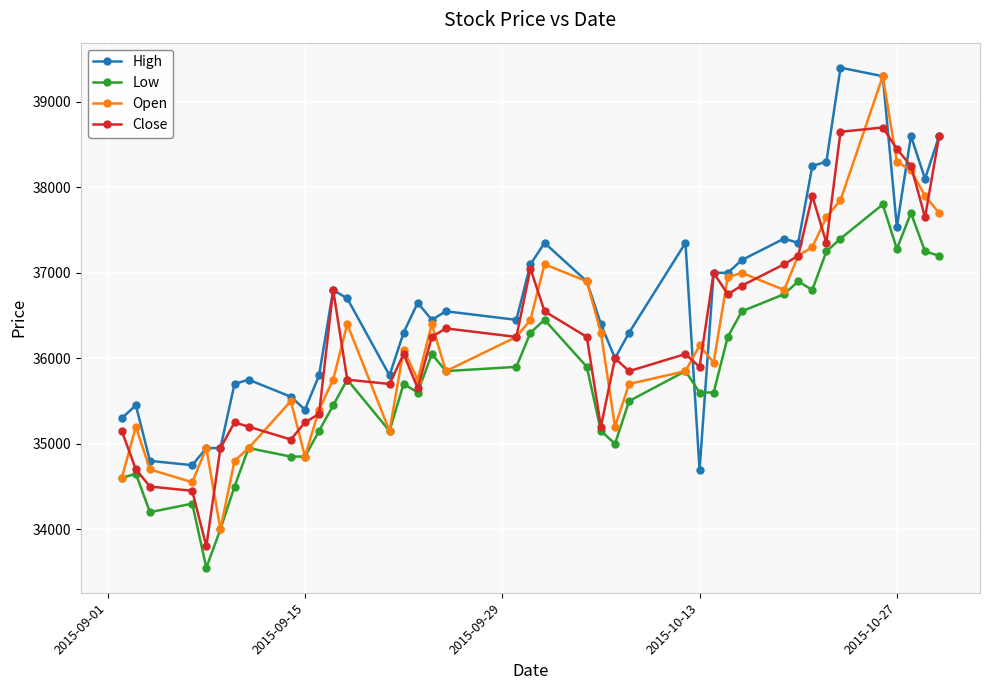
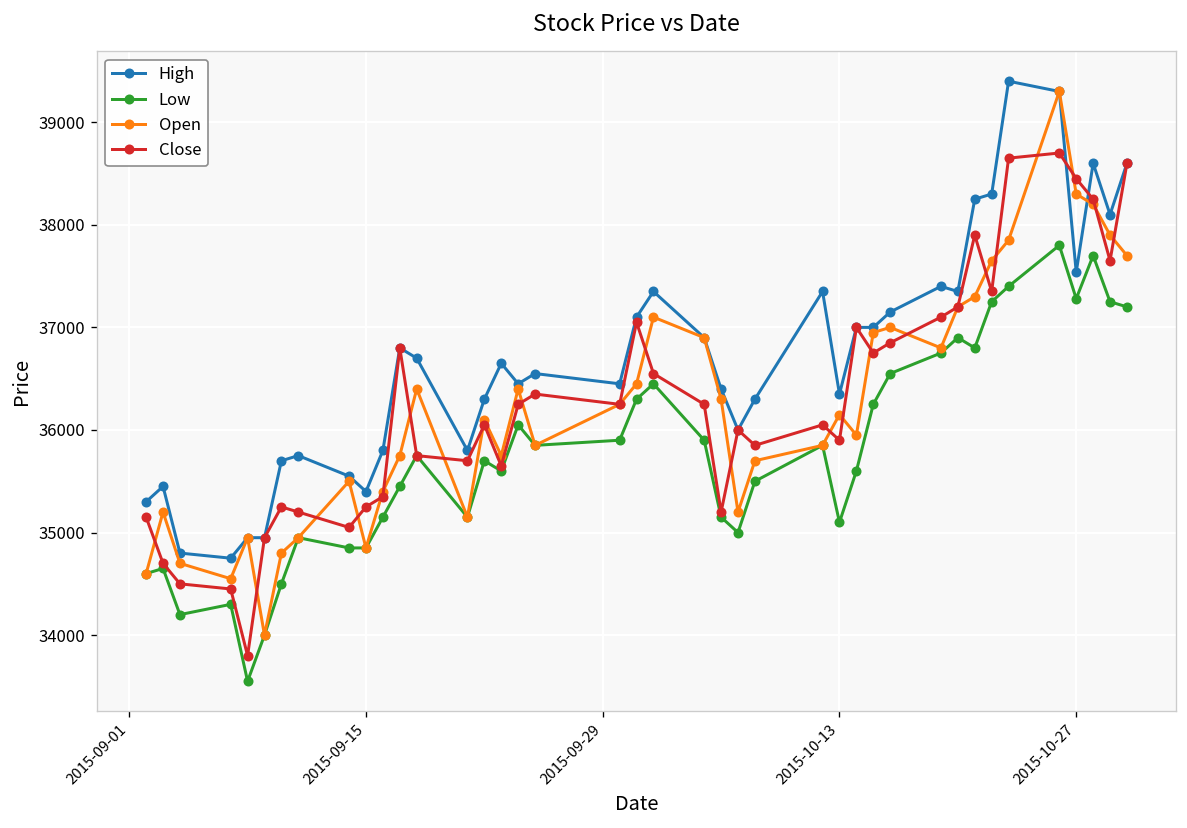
High, 2015-10-13: 34700 -> 36400
Low, 2015-10-13: 35600 -> 35100
